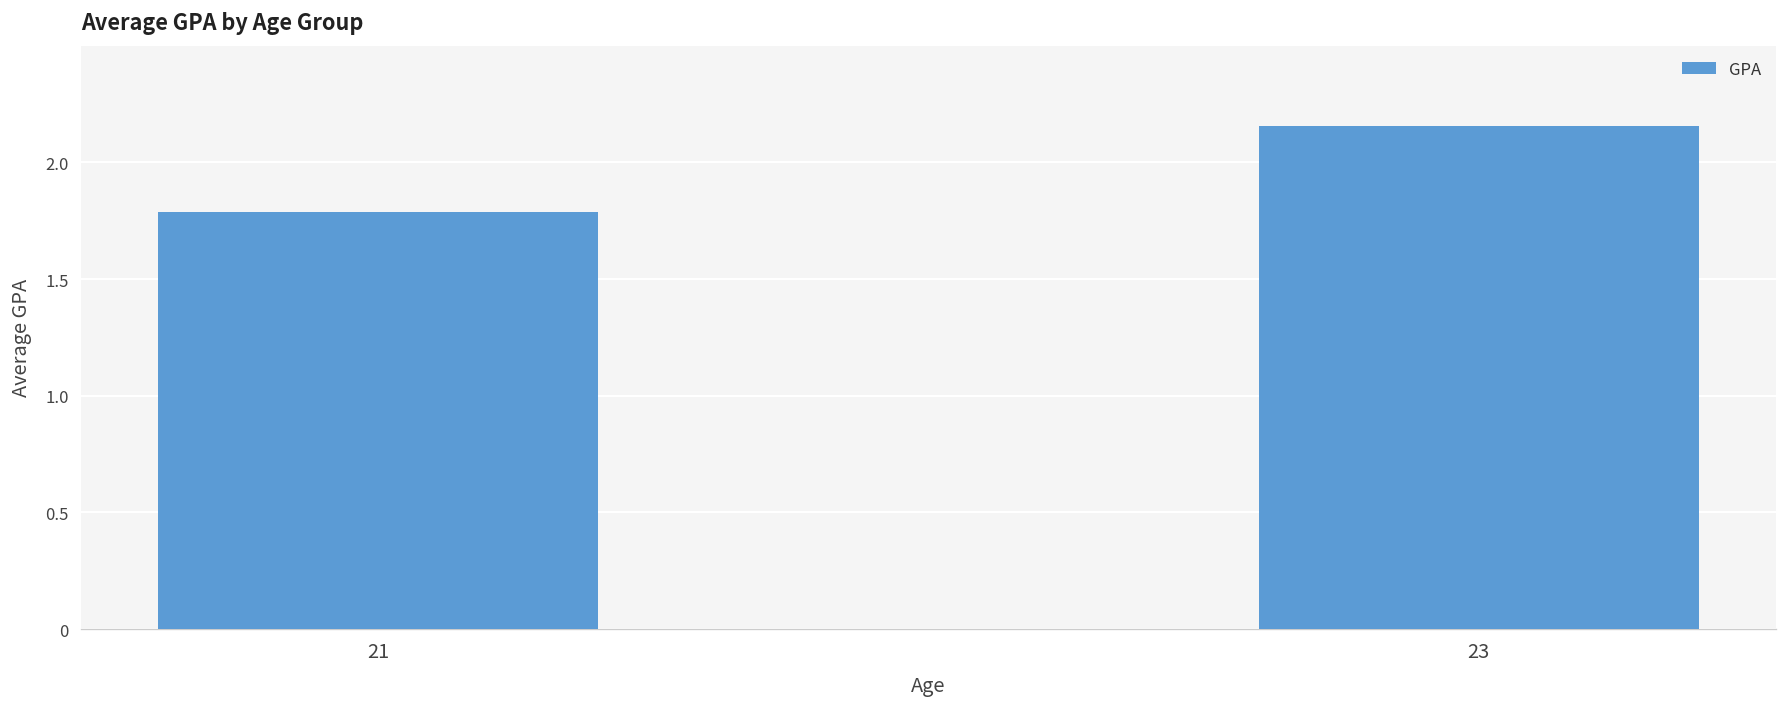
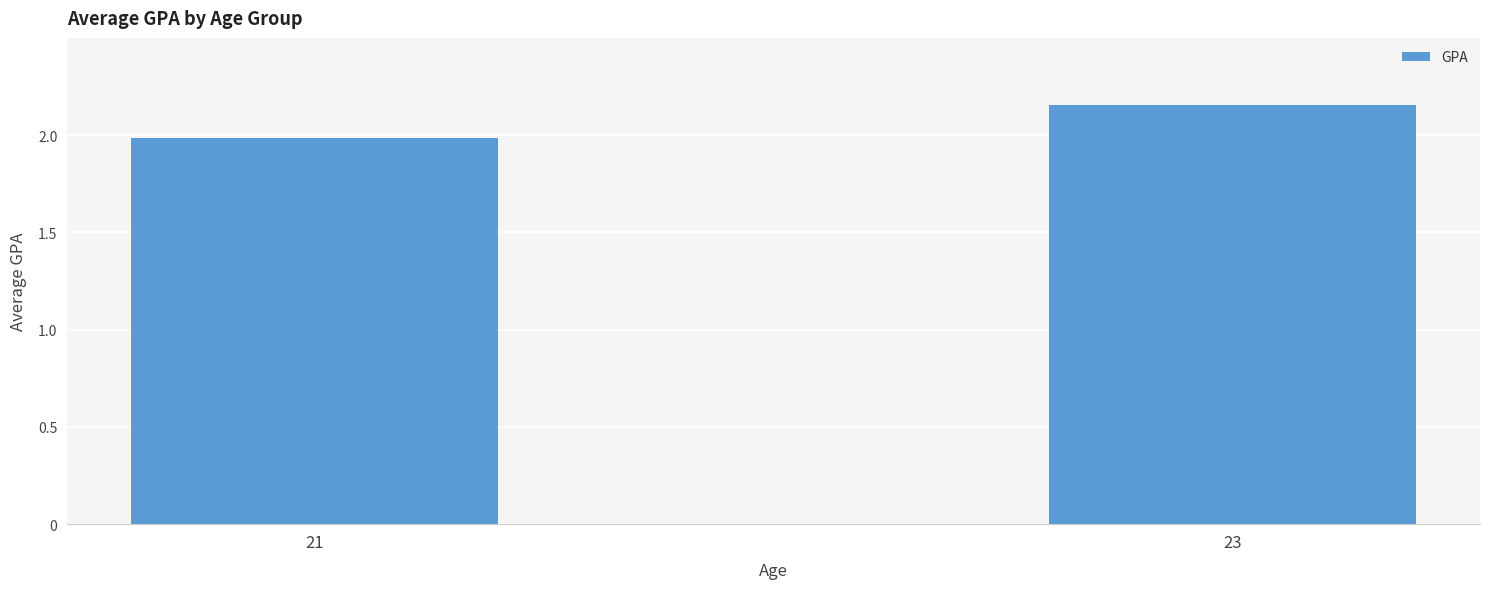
21: 1.79 -> 1.99
